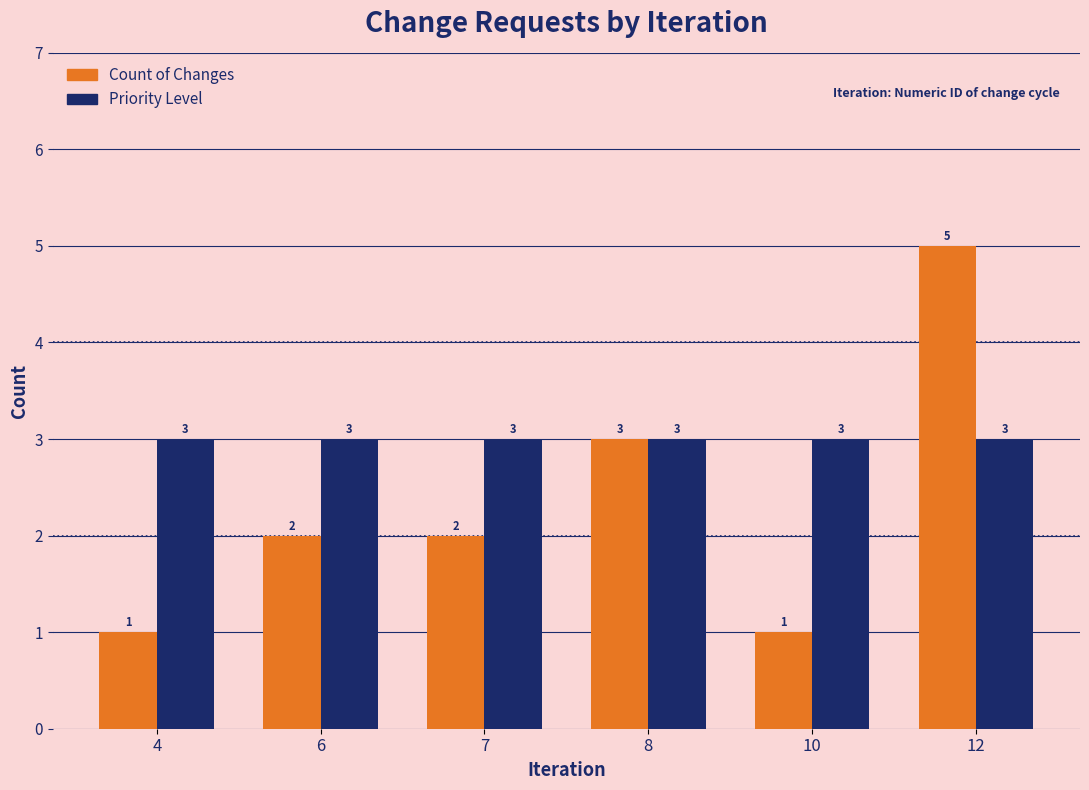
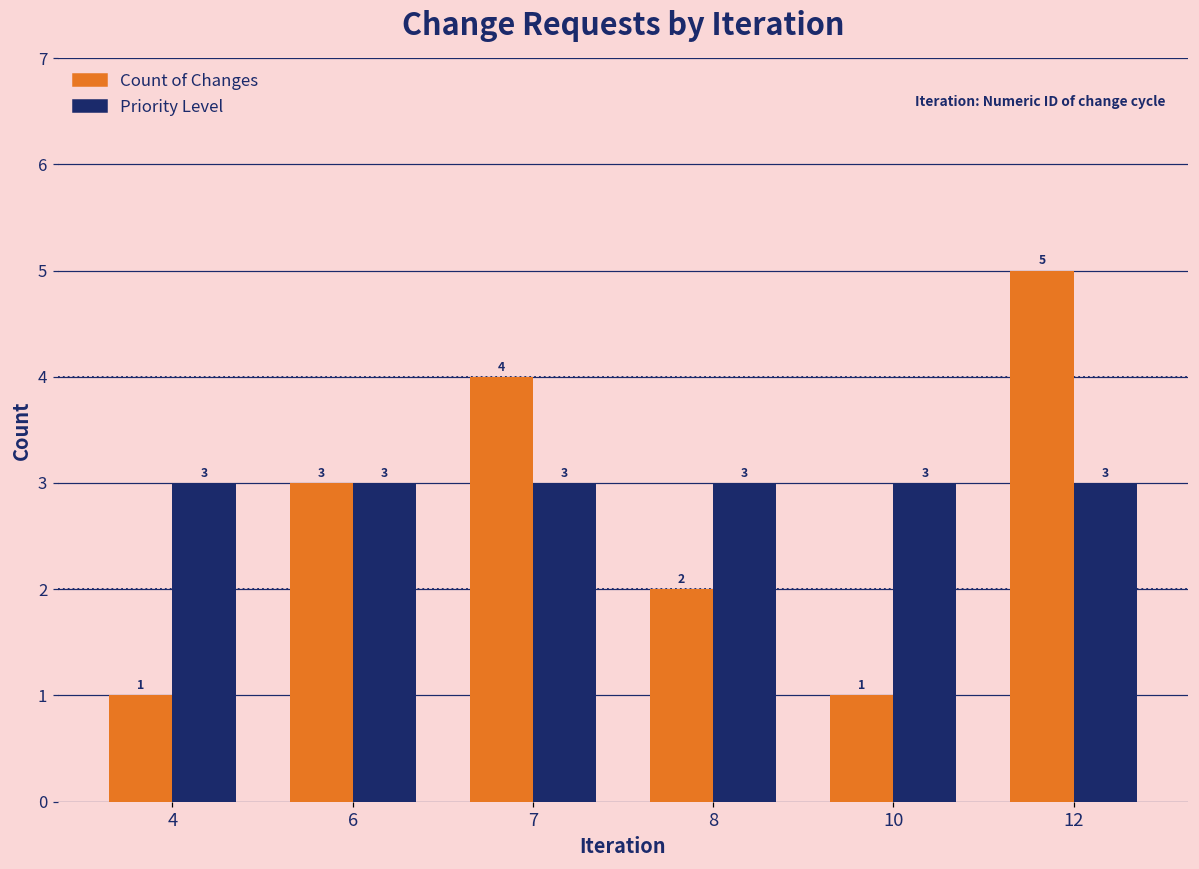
Count of Changes, 6: 2 -> 3
Count of Changes, 7: 2 -> 4
Count of Changes, 8: 3 -> 2
